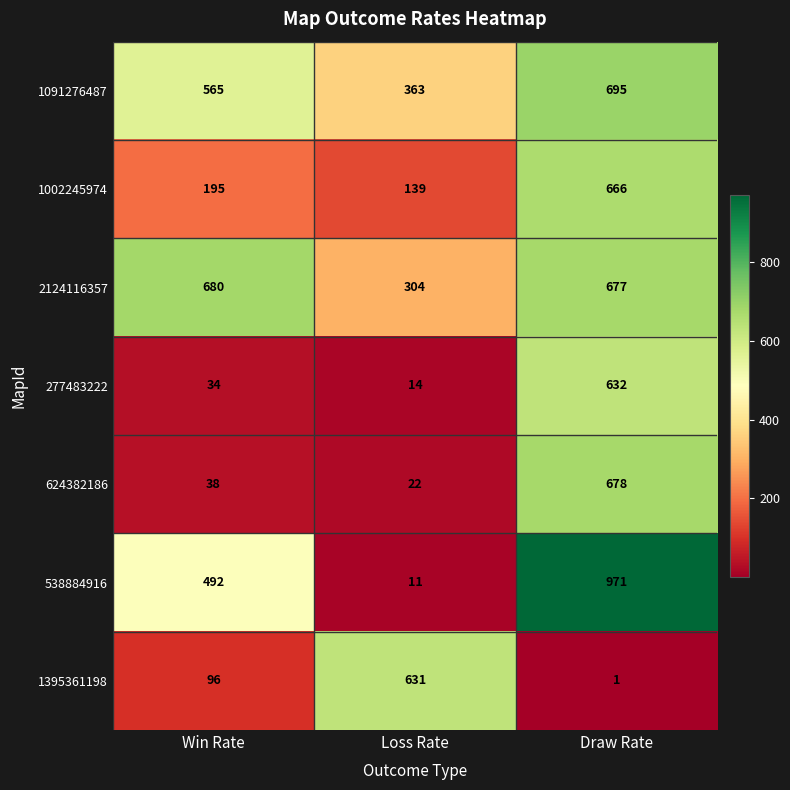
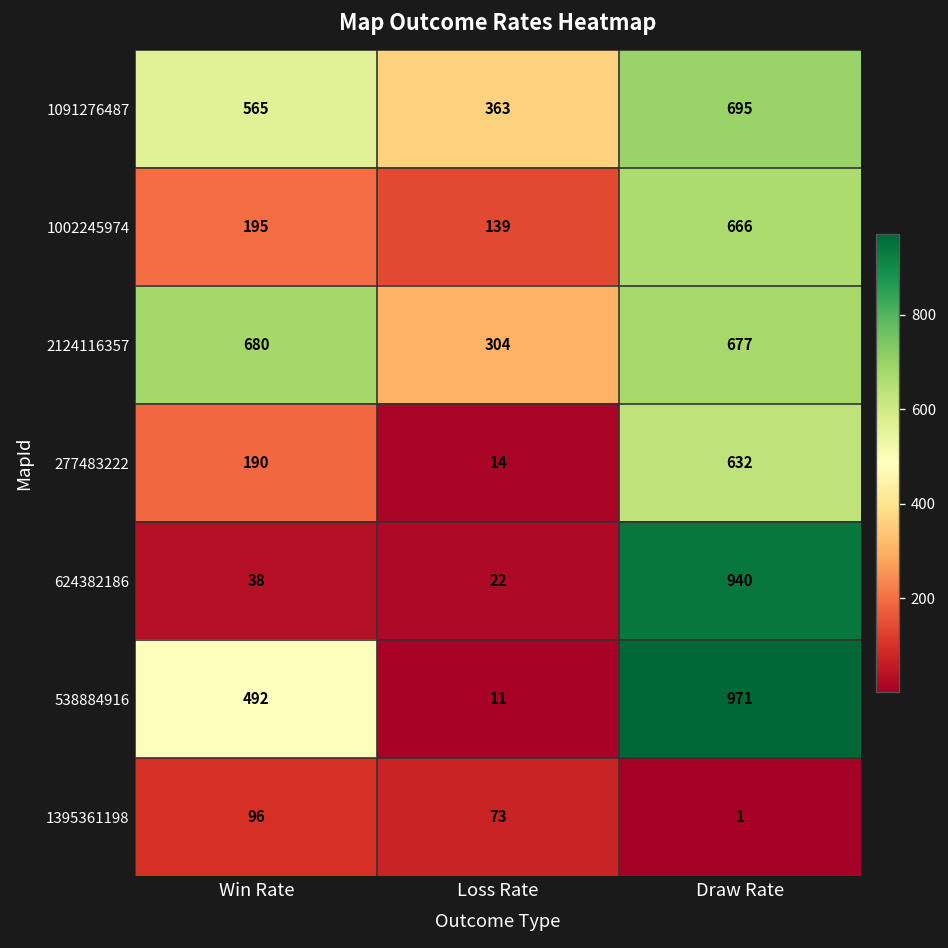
277483222, Win Rate: 34 -> 190
624382186, Draw Rate: 678 -> 940
1395361198, Loss Rate: 631 -> 73
